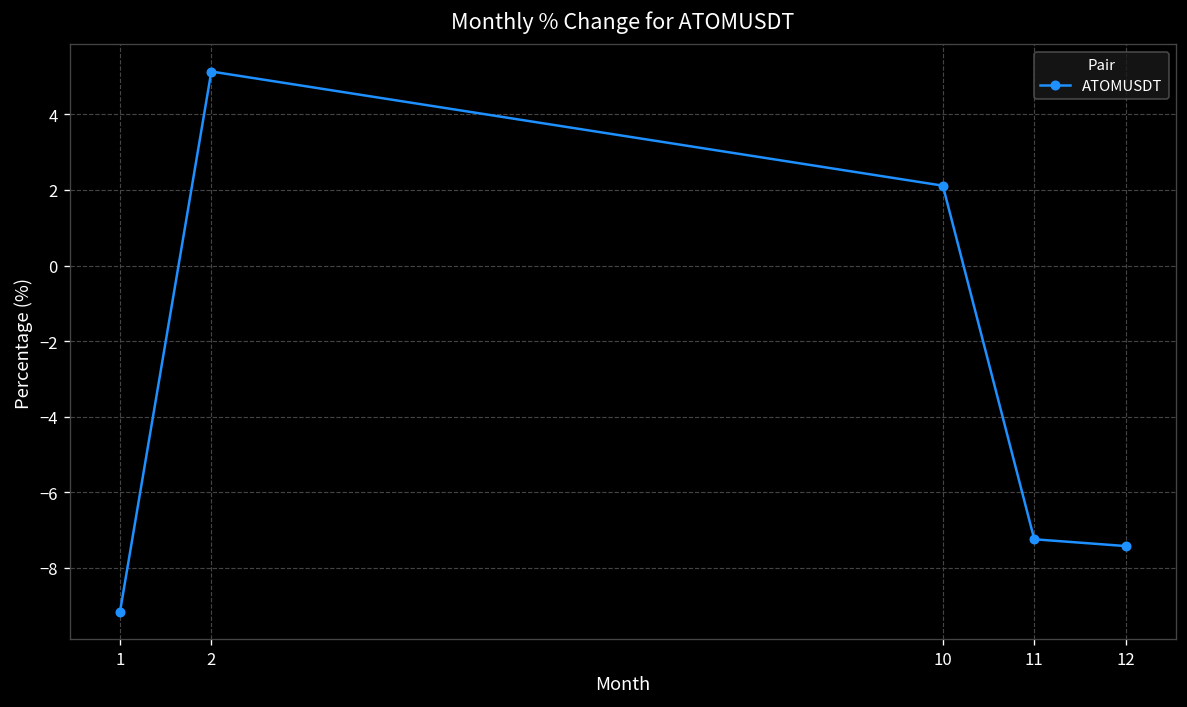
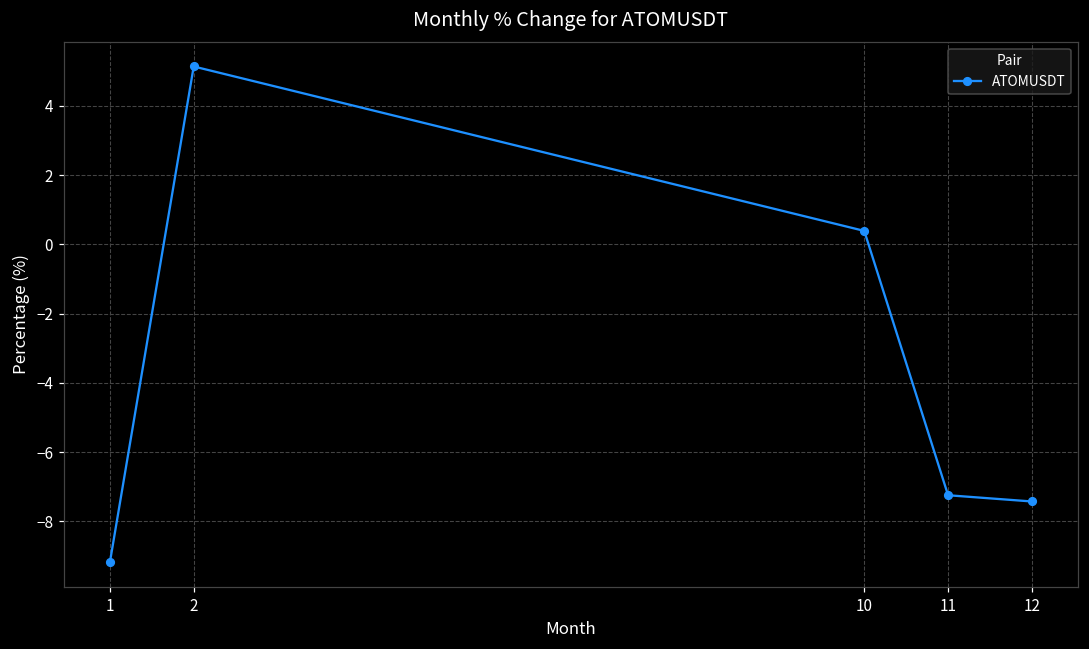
10: 2.1 -> 0.4
